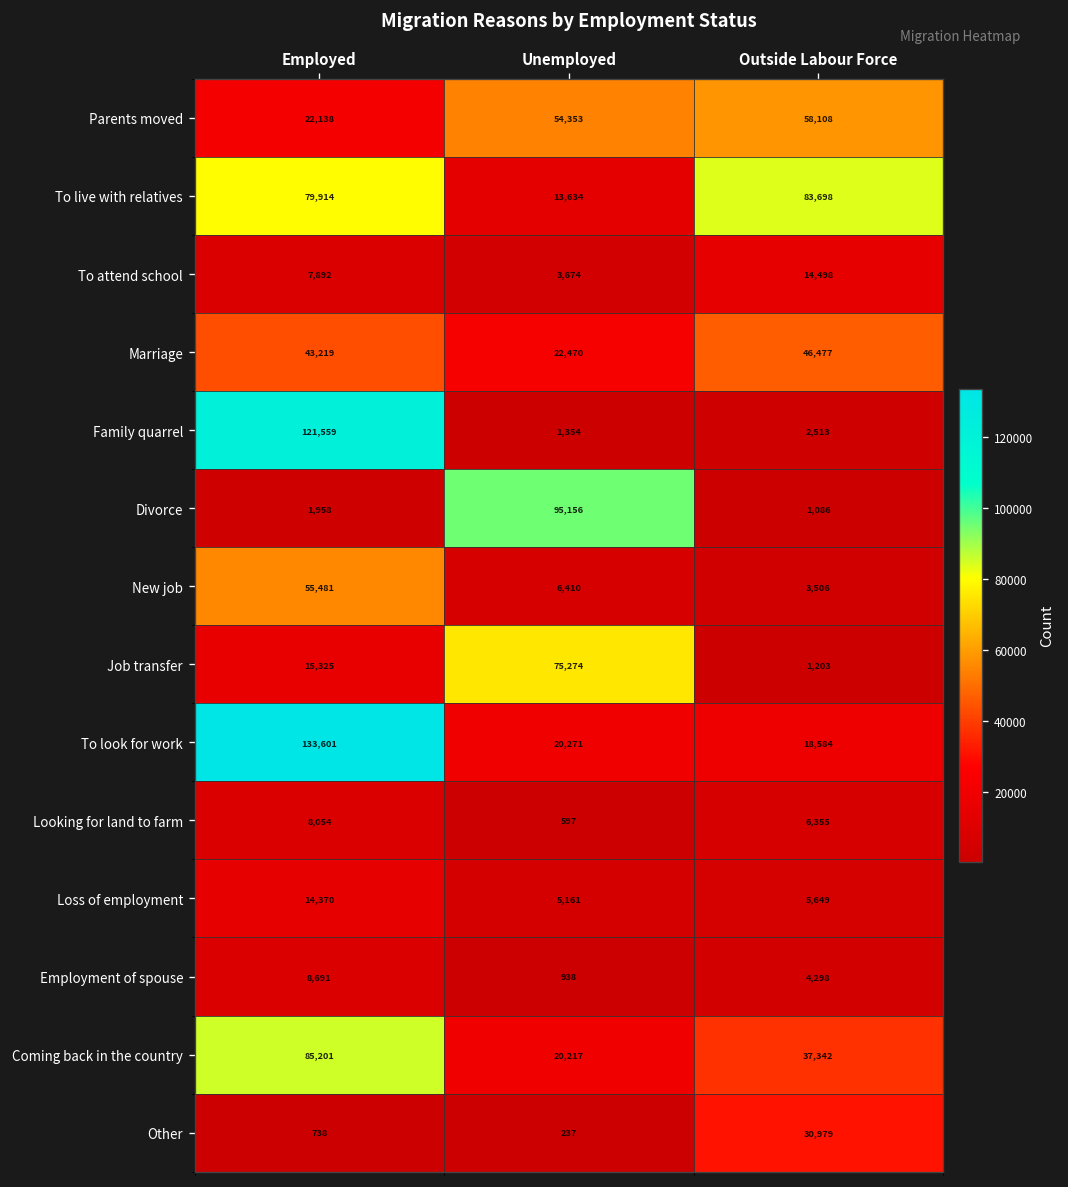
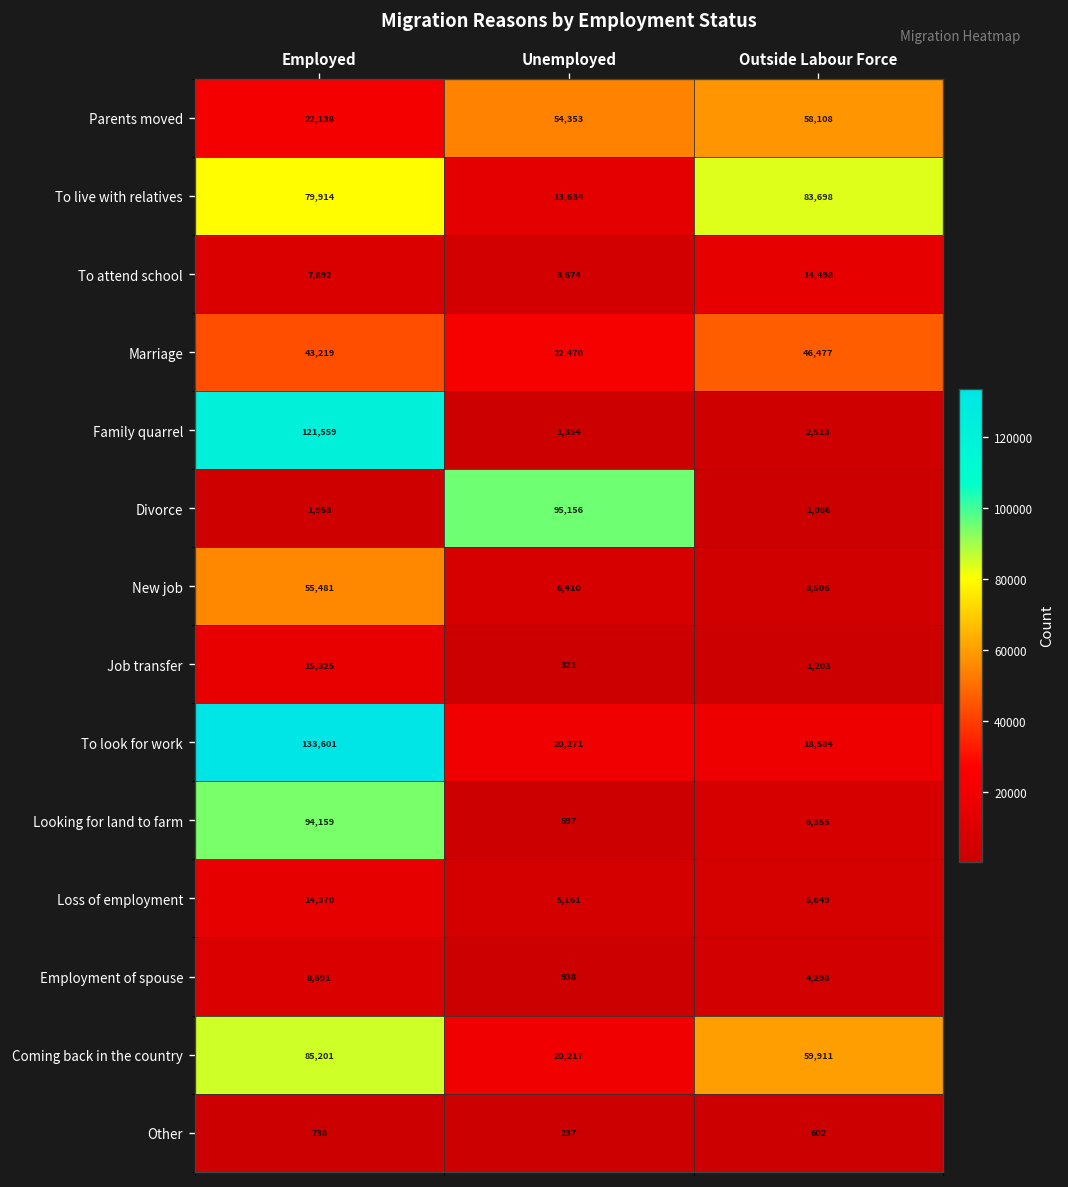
Job transfer, Unemployed: 75,274 -> 321
Looking for land to farm, Employed: 8,054 -> 94,159
Coming back in the country, Outside Labour Force: 37,342 -> 59,911
Other, Outside Labour Force: 30,979 -> 602
